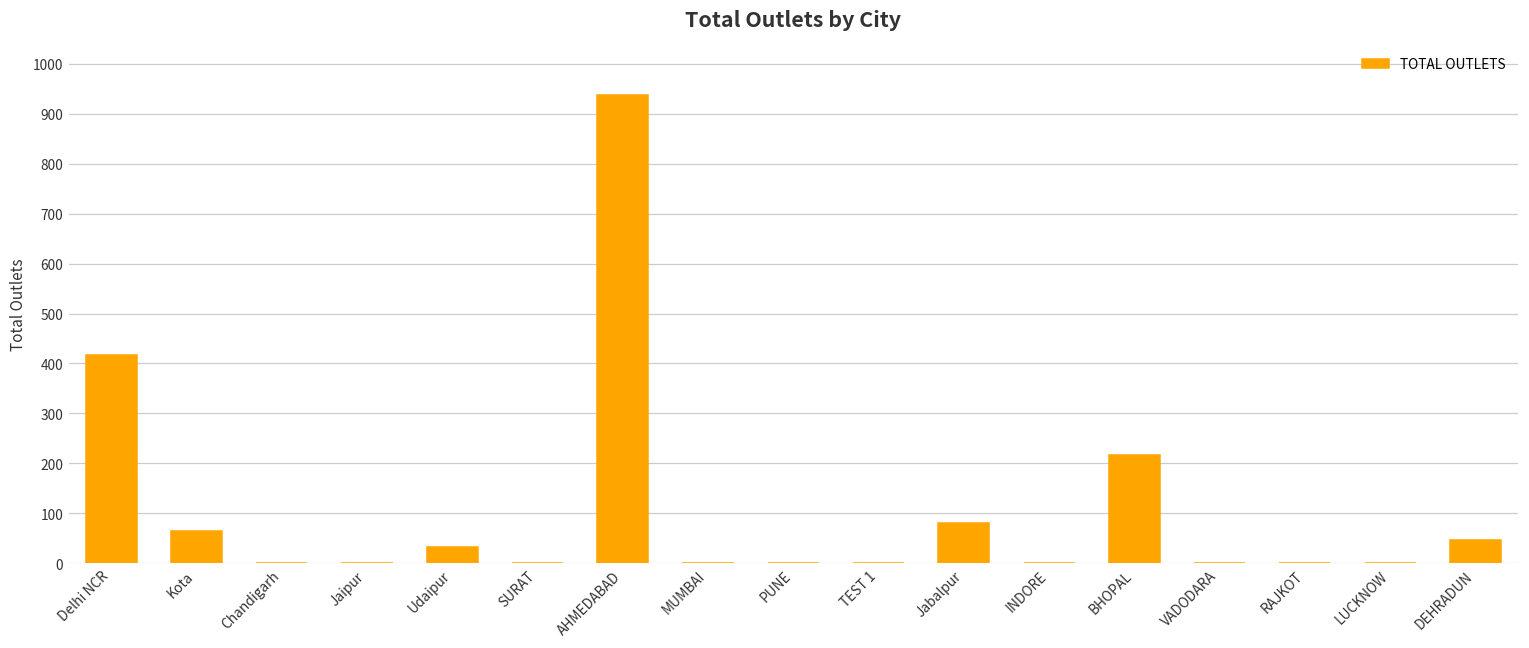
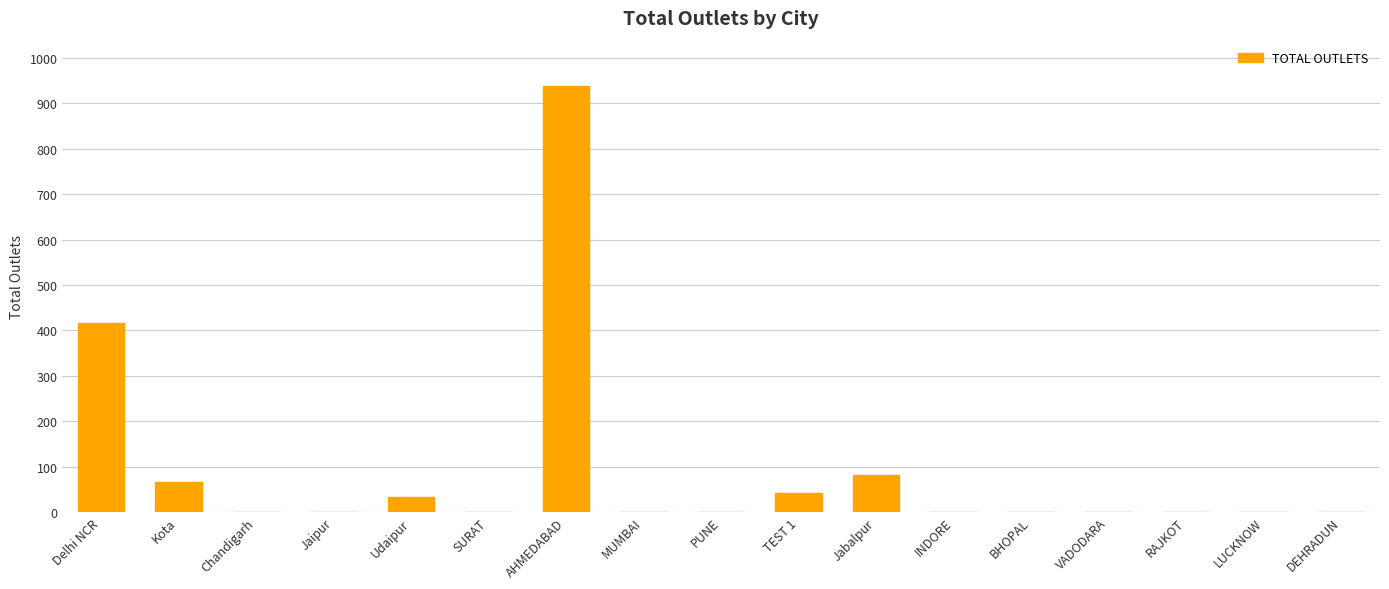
TEST 1: 0 -> 40
BHOPAL: 220 -> 0
DEHRADUN: 50 -> 0
